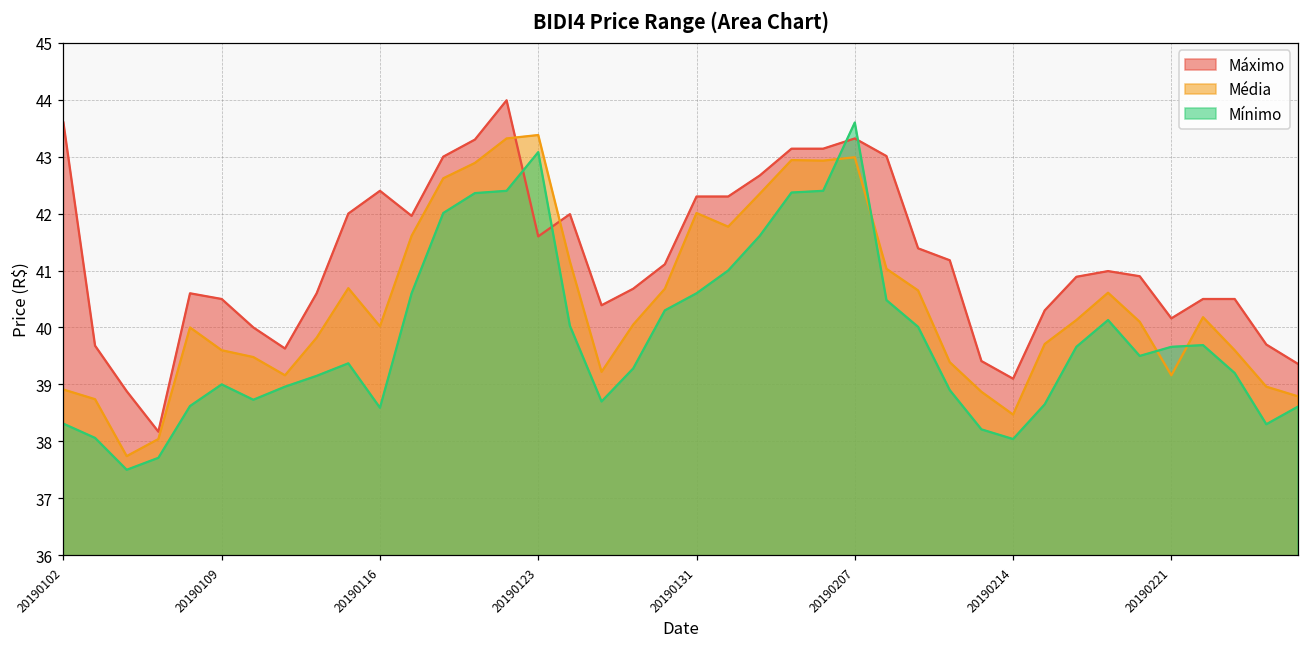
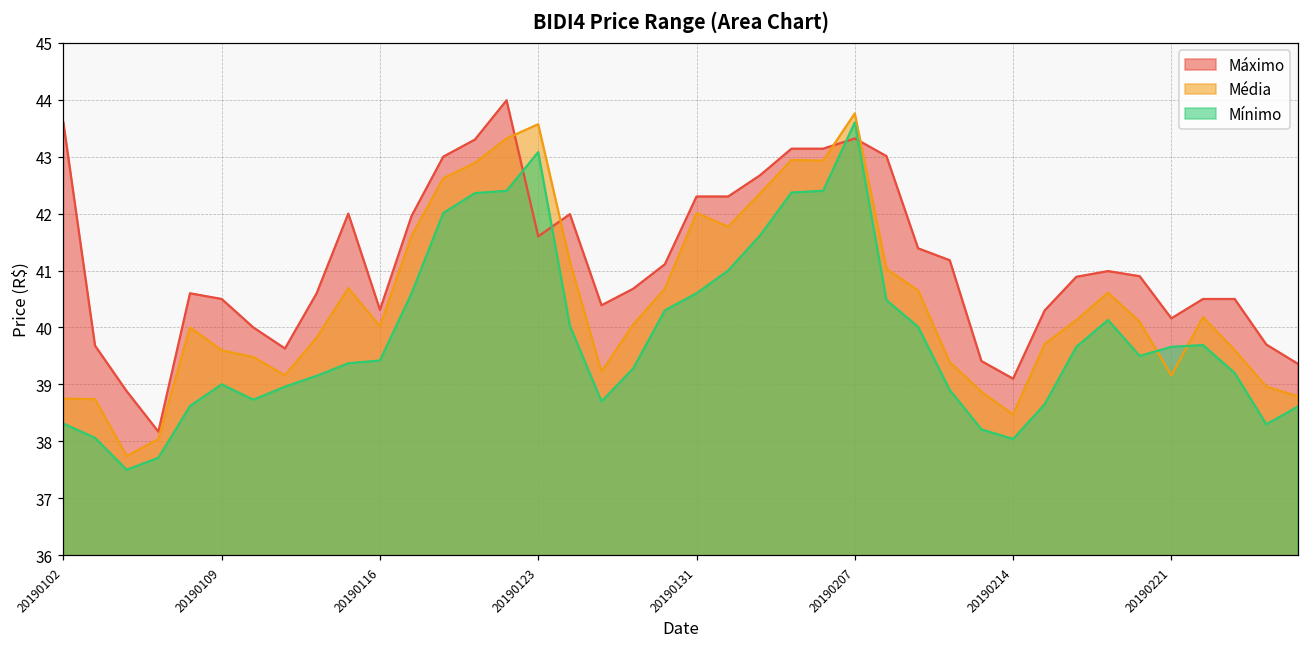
Média, 20190102: 38.9 -> 38.8
Máximo, 20190116: 42.4 -> 40.3
Mínimo, 20190116: 38.6 -> 39.4
Média, 20190123: 43.4 -> 43.6
Média, 20190207: 43.0 -> 43.8
